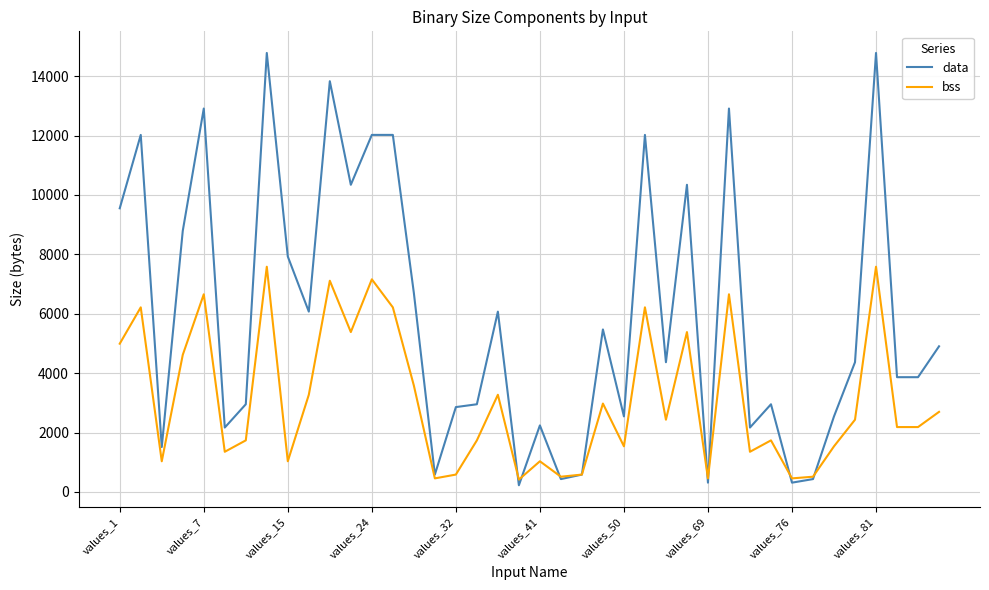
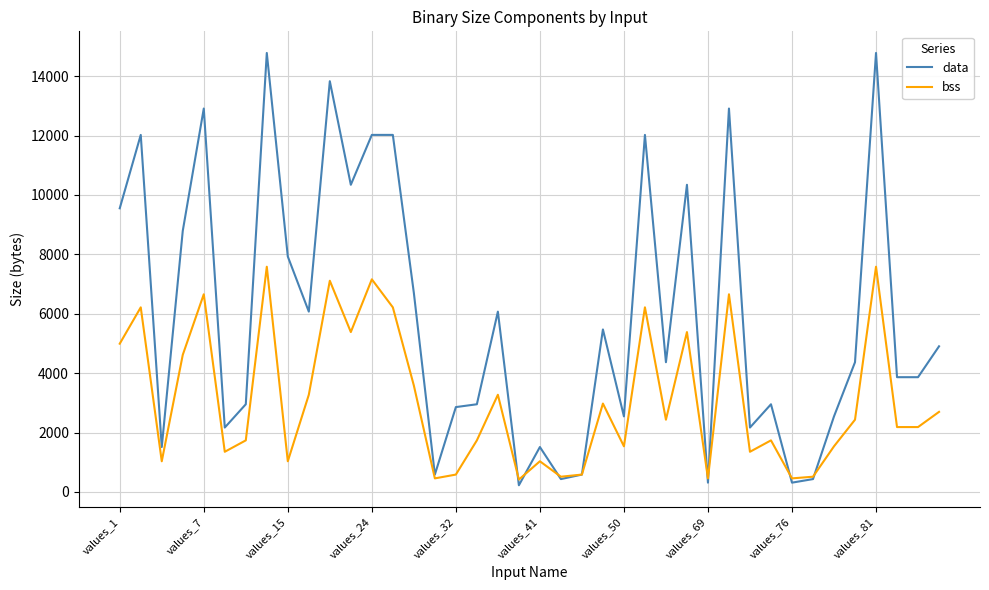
data, values_41: 2200 -> 1500
